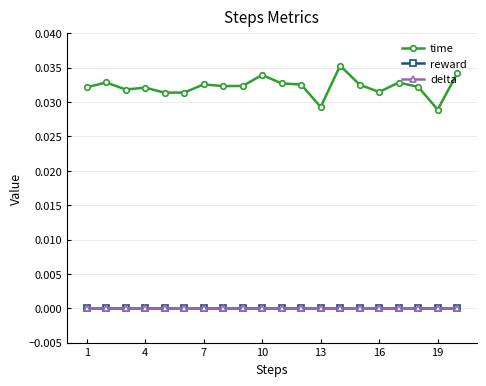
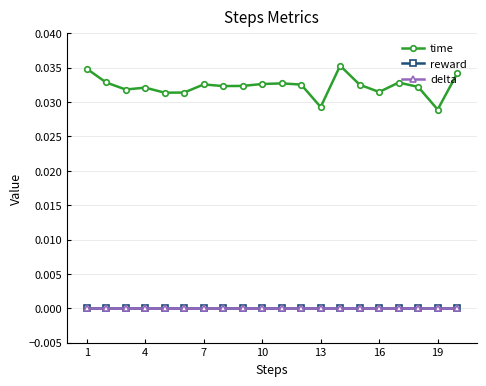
time, 1: 0.032 -> 0.035
time, 10: 0.034 -> 0.033
